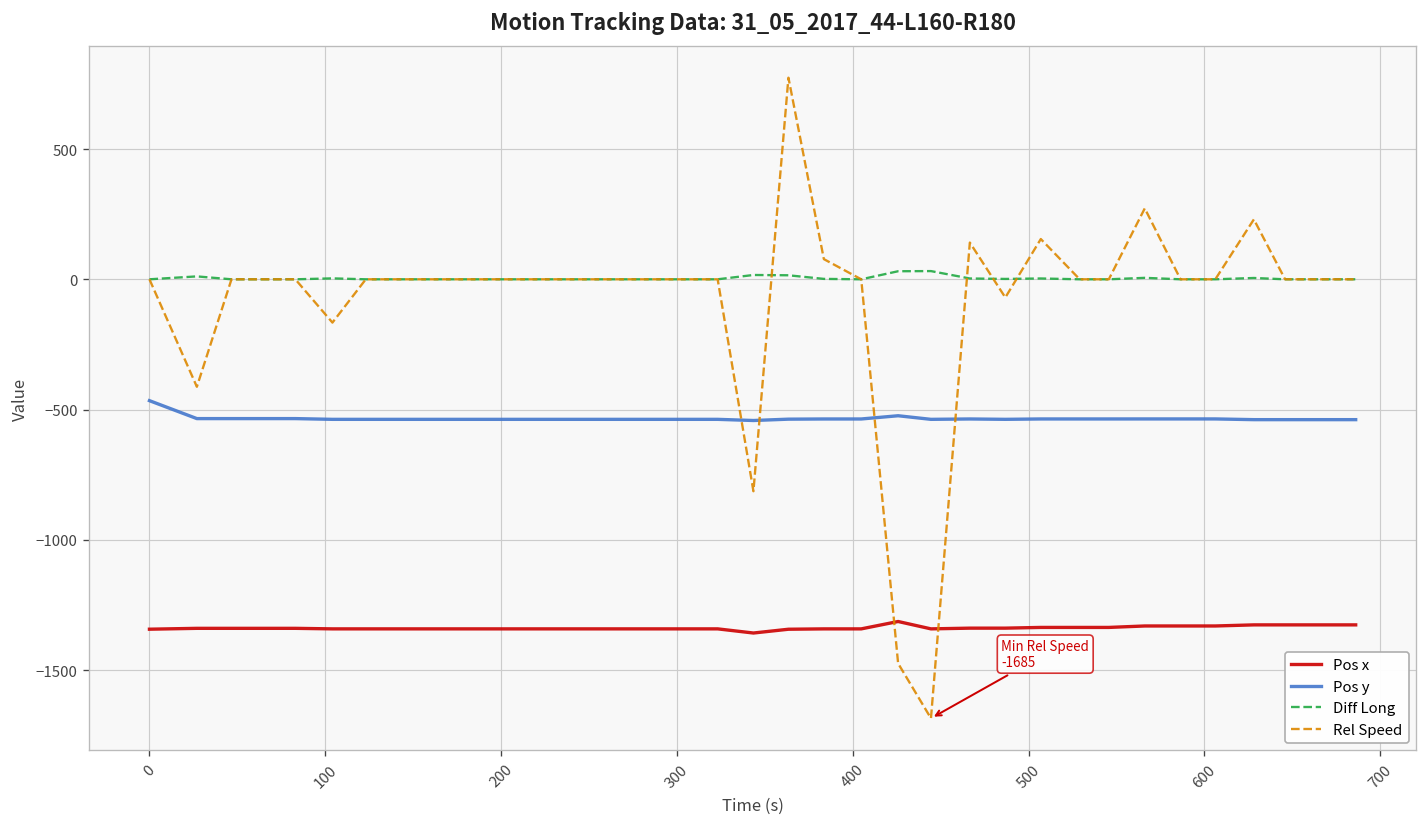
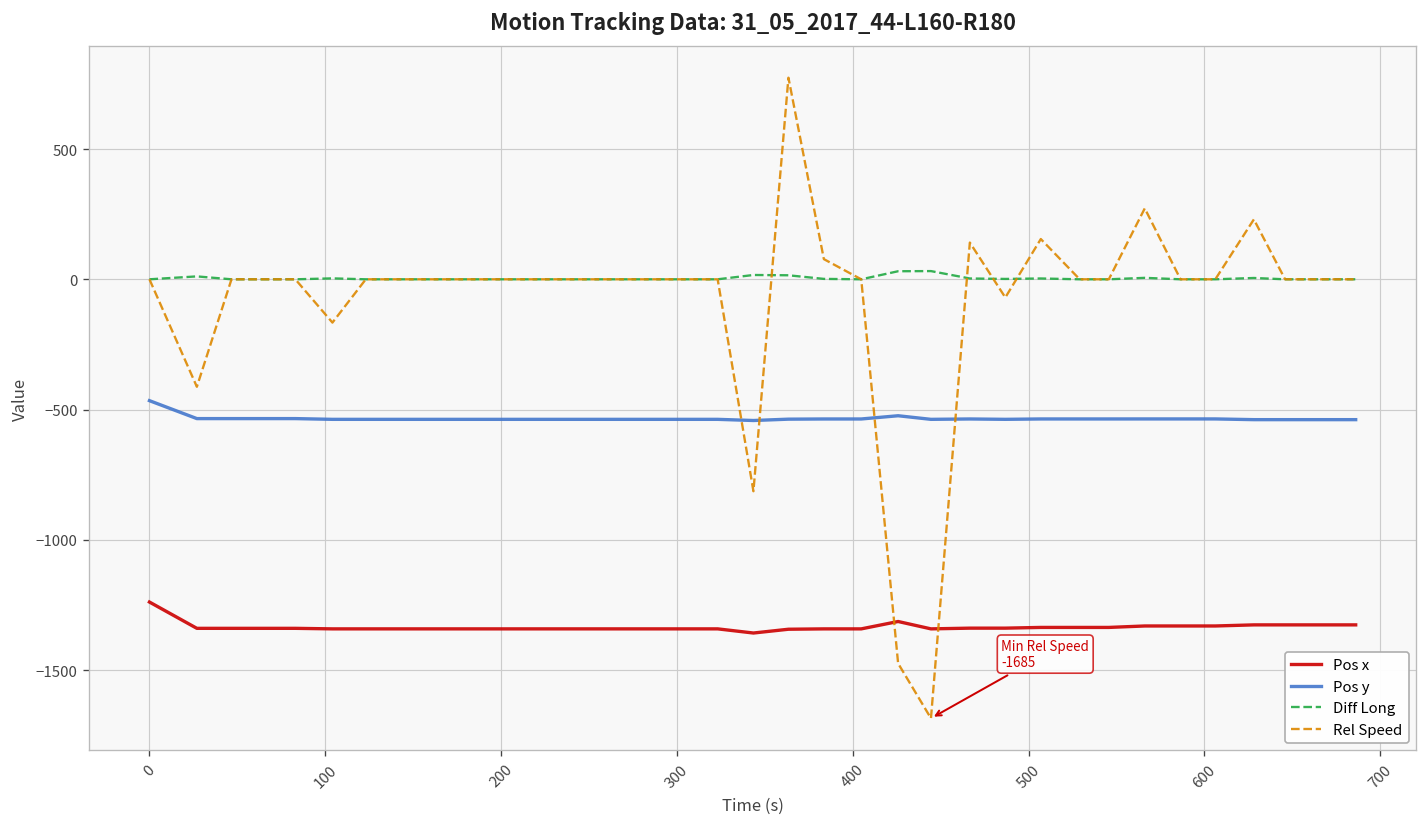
Pos x, 0: -1340 -> -1240
